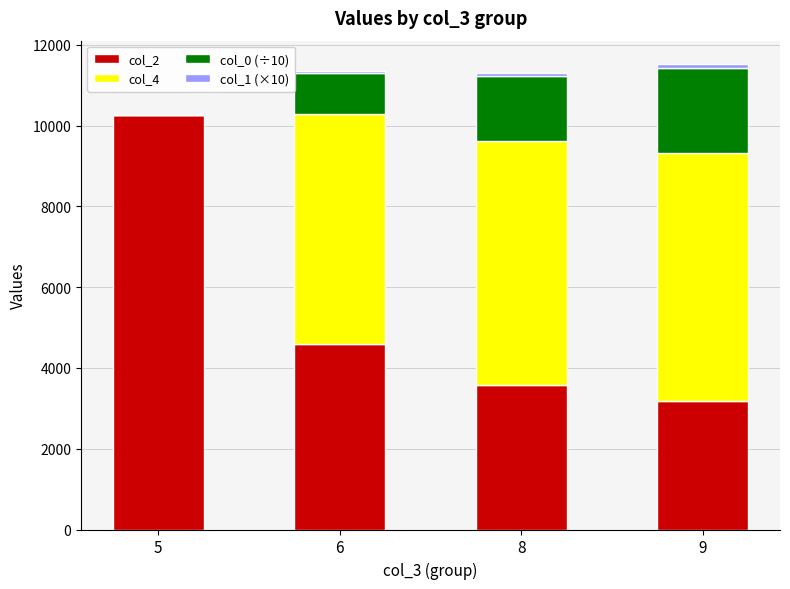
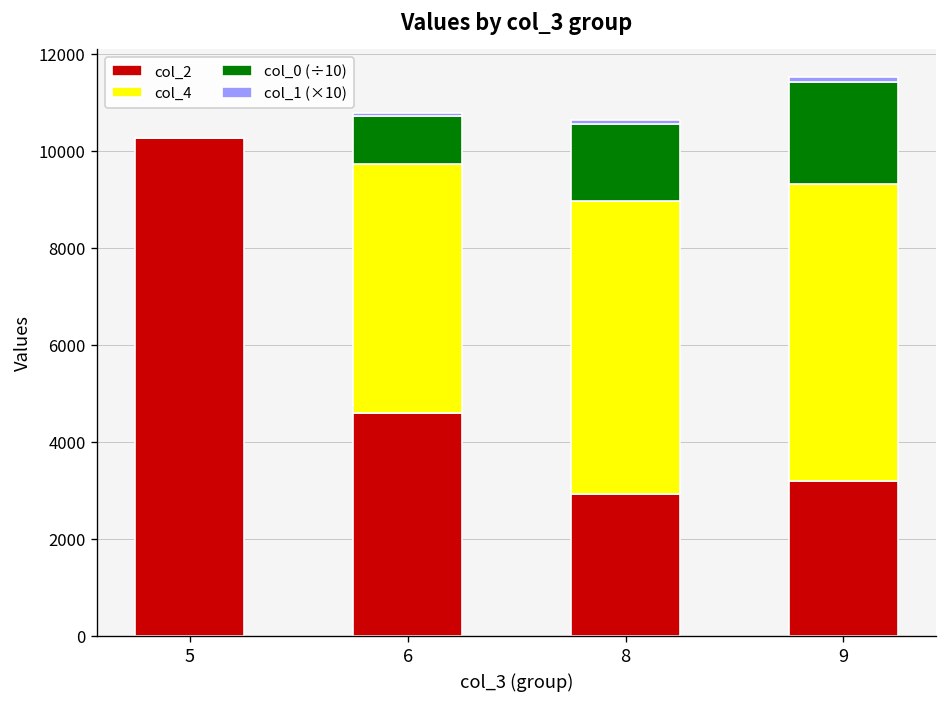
col_4, 6: 5700 -> 5100
col_2, 8: 3600 -> 2900
